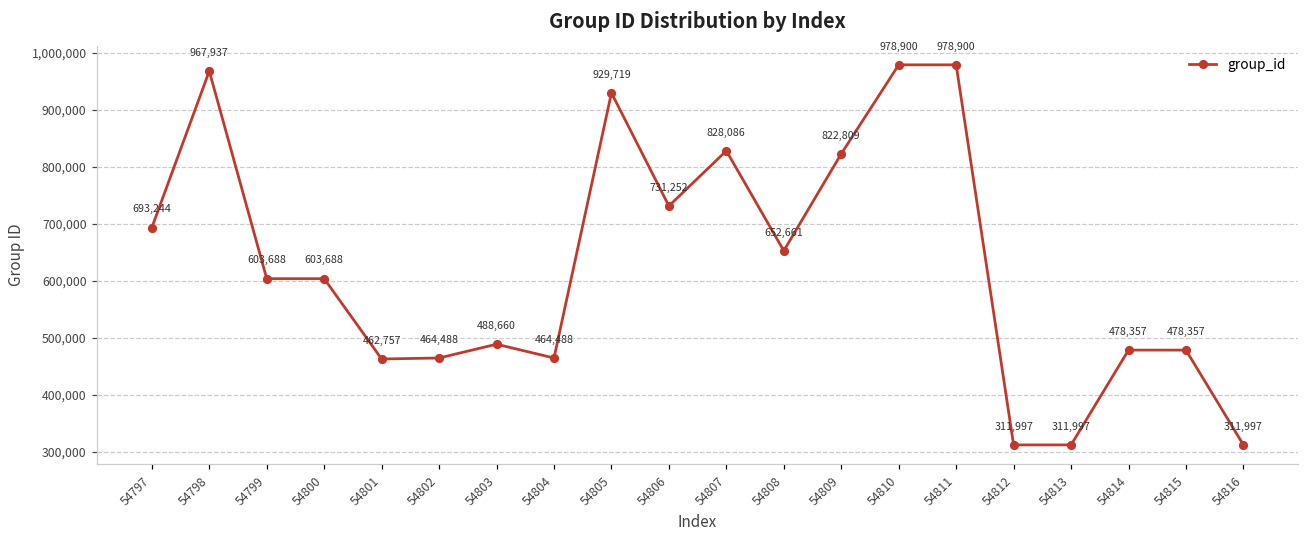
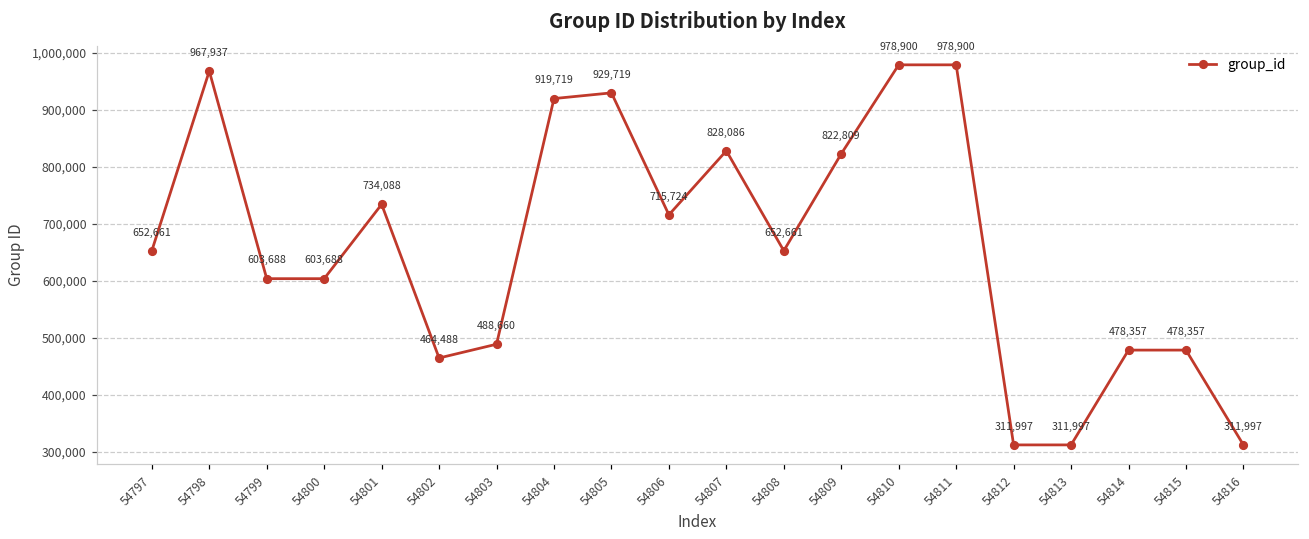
54797: 693,244 -> 652,661
54801: 462,757 -> 734,088
54804: 464,488 -> 919,719
54806: 731,252 -> 715,724
